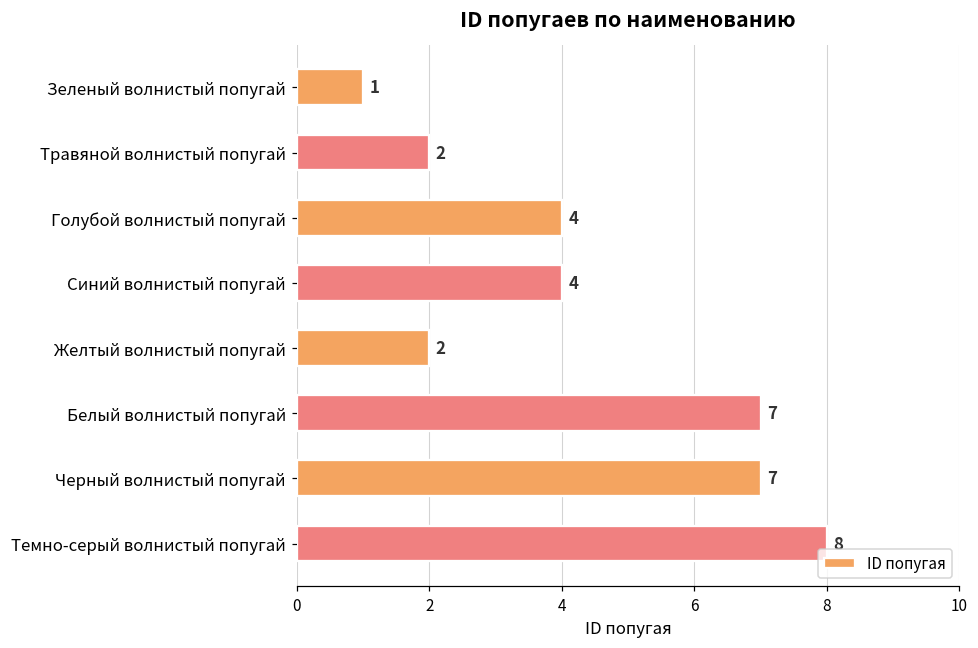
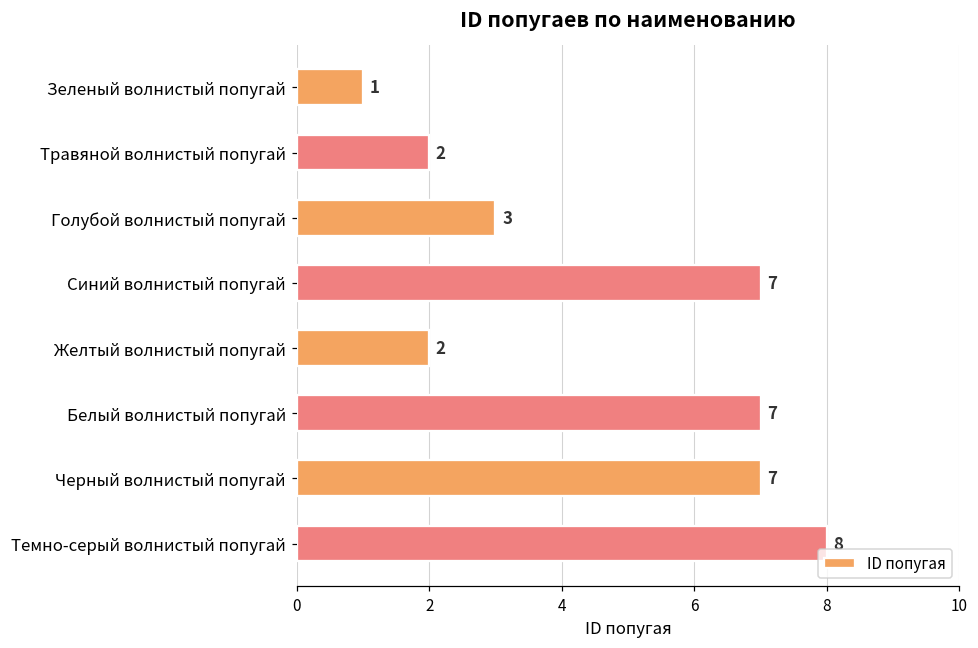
Голубой волнистый попугай: 4 -> 3
Синий волнистый попугай: 4 -> 7
